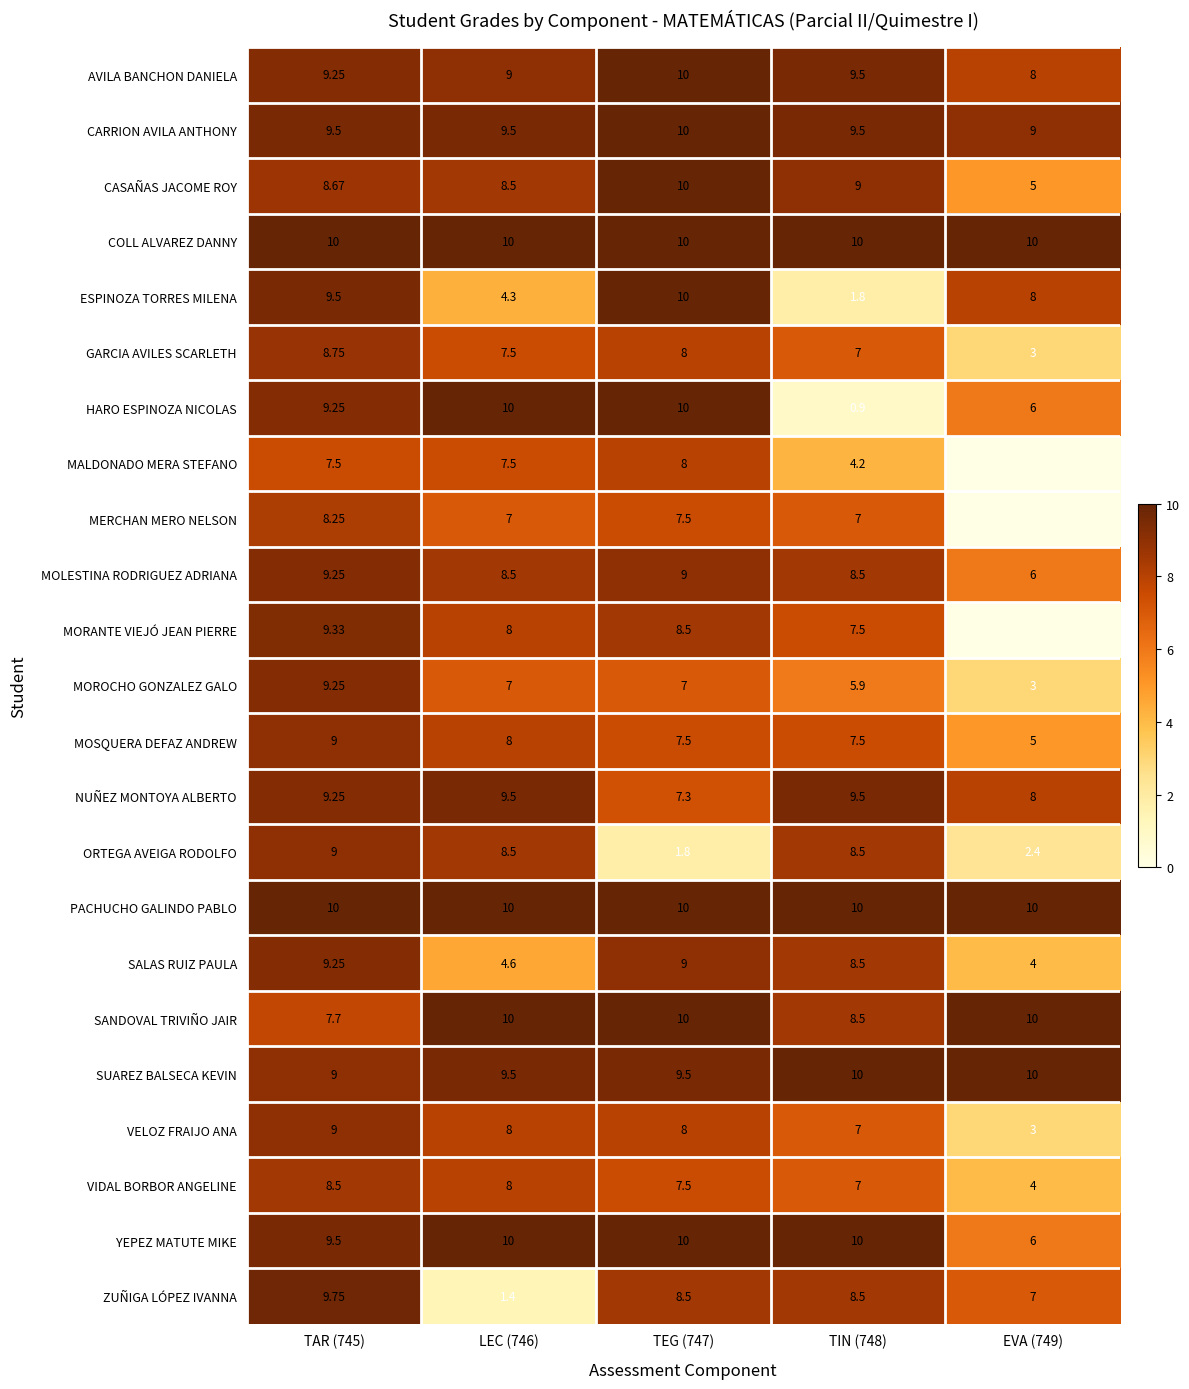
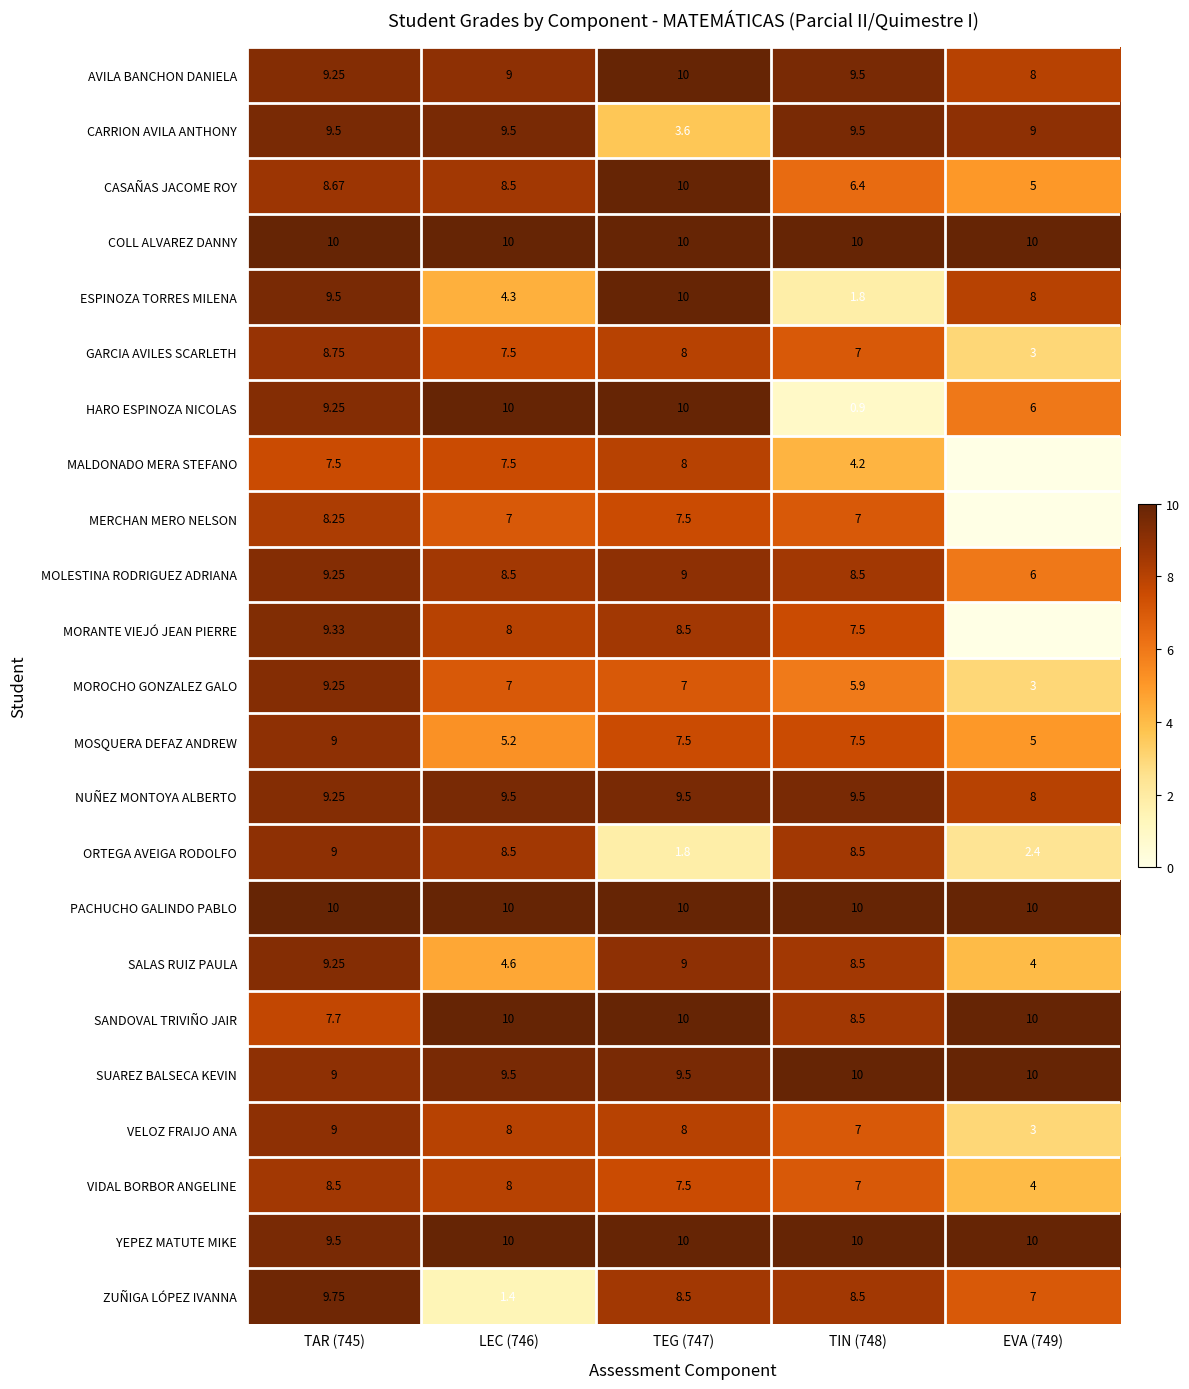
CARRION AVILA ANTHONY, TEG (747): 10 -> 3.6
CASAÑAS JACOME ROY, TIN (748): 9 -> 6.4
MOSQUERA DEFAZ ANDREW, LEC (746): 8 -> 5.2
NUÑEZ MONTOYA ALBERTO, TEG (747): 7.3 -> 9.5
YEPEZ MATUTE MIKE, EVA (749): 6 -> 10
